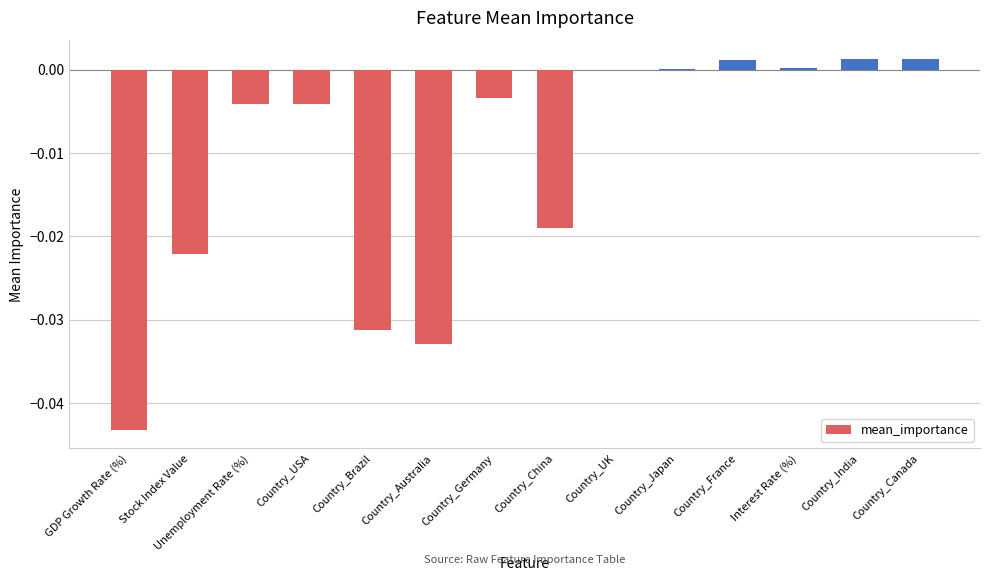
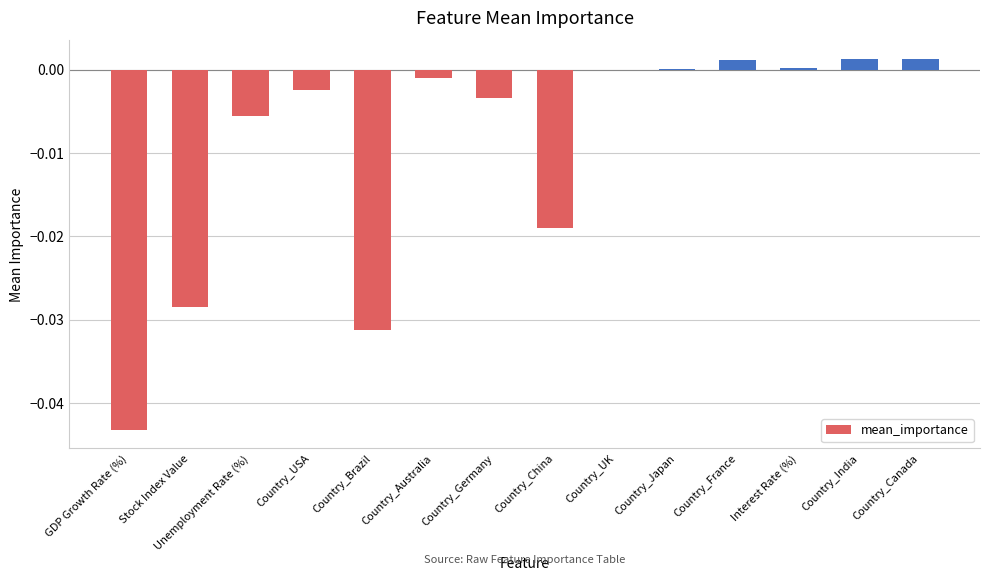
Stock Index Value: -0.022 -> -0.028
Unemployment Rate (%): -0.004 -> -0.006
Country_USA: -0.004 -> -0.002
Country_Australia: -0.033 -> -0.001
